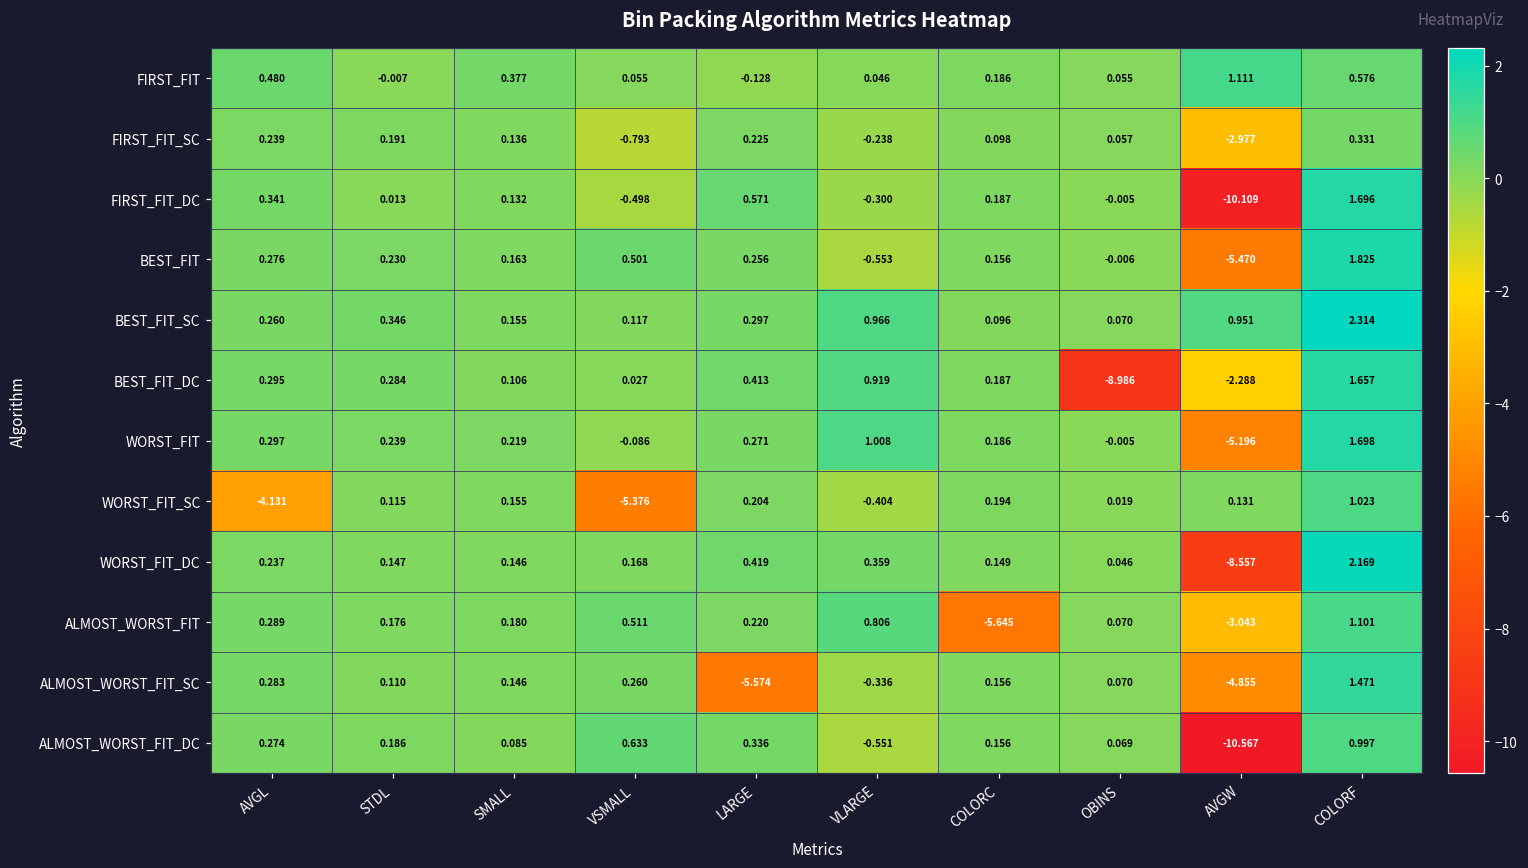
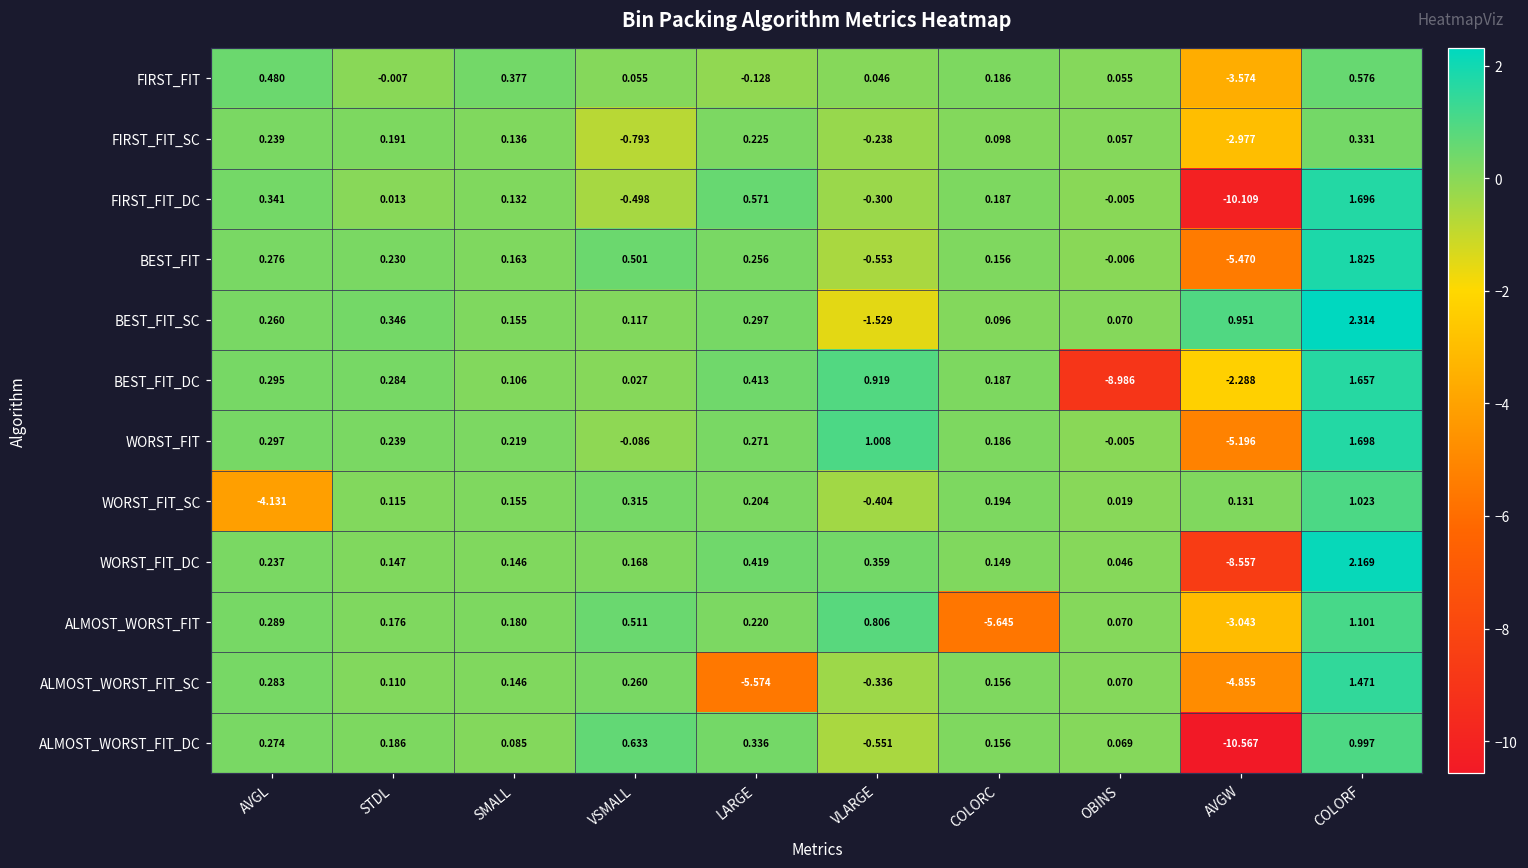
FIRST_FIT, AVGW: 1.111 -> -3.574
BEST_FIT_SC, VLARGE: 0.966 -> -1.529
WORST_FIT_SC, VSMALL: -5.376 -> 0.315
